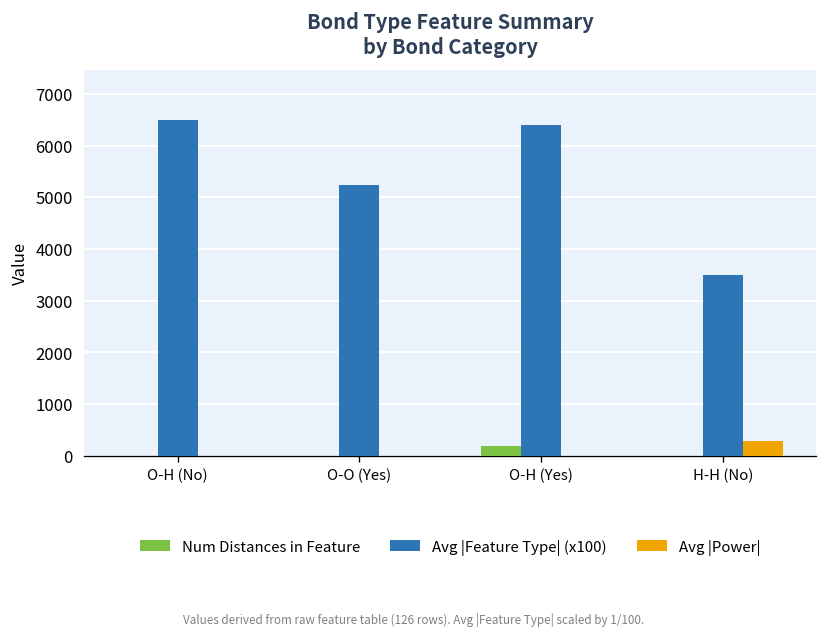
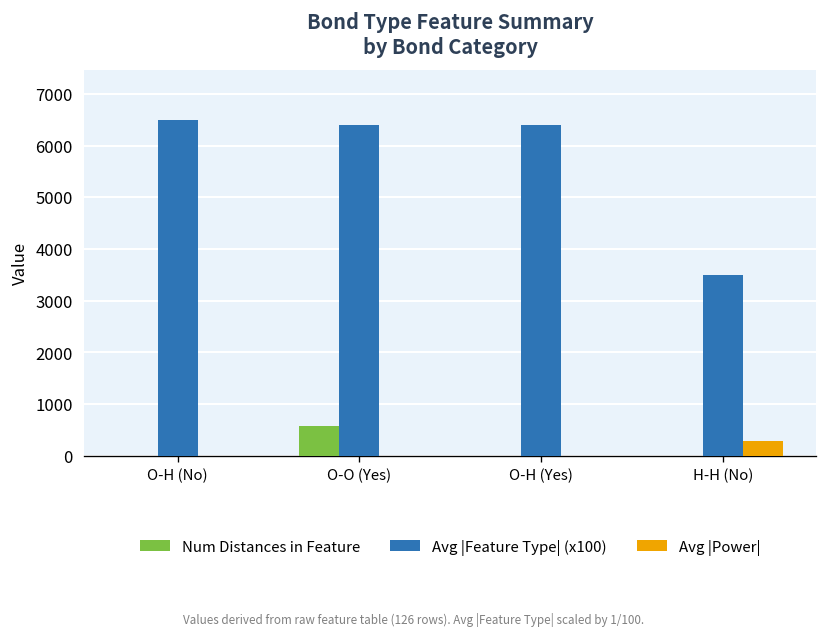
Num Distances in Feature, O-O (Yes): 0 -> 600
Avg |Feature Type| (x100), O-O (Yes): 5200 -> 6400
Num Distances in Feature, O-H (Yes): 200 -> 0
